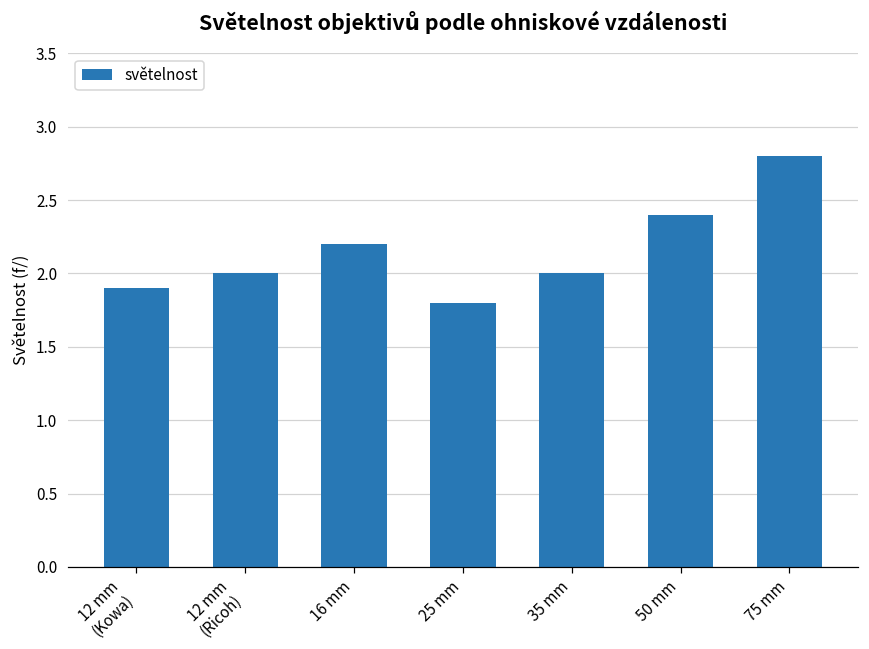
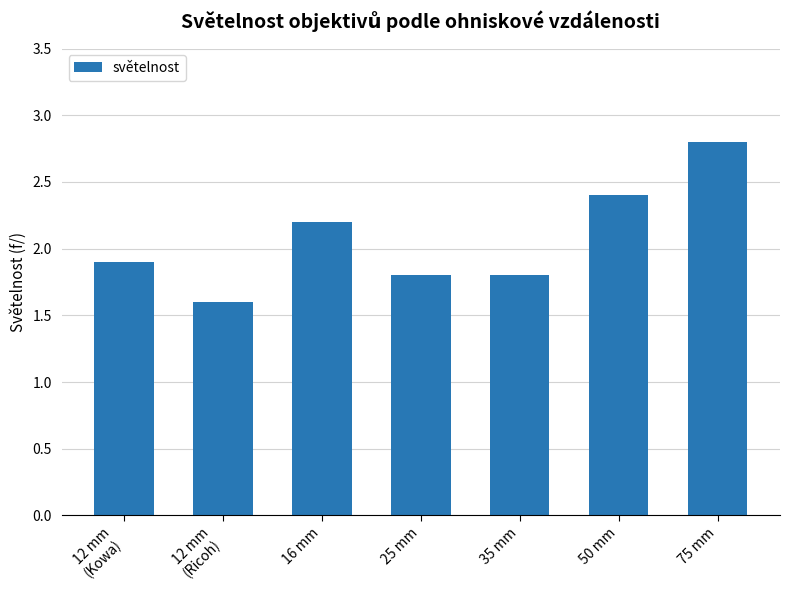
12 mm (Ricoh): 2.0 -> 1.6
35 mm: 2.0 -> 1.8
